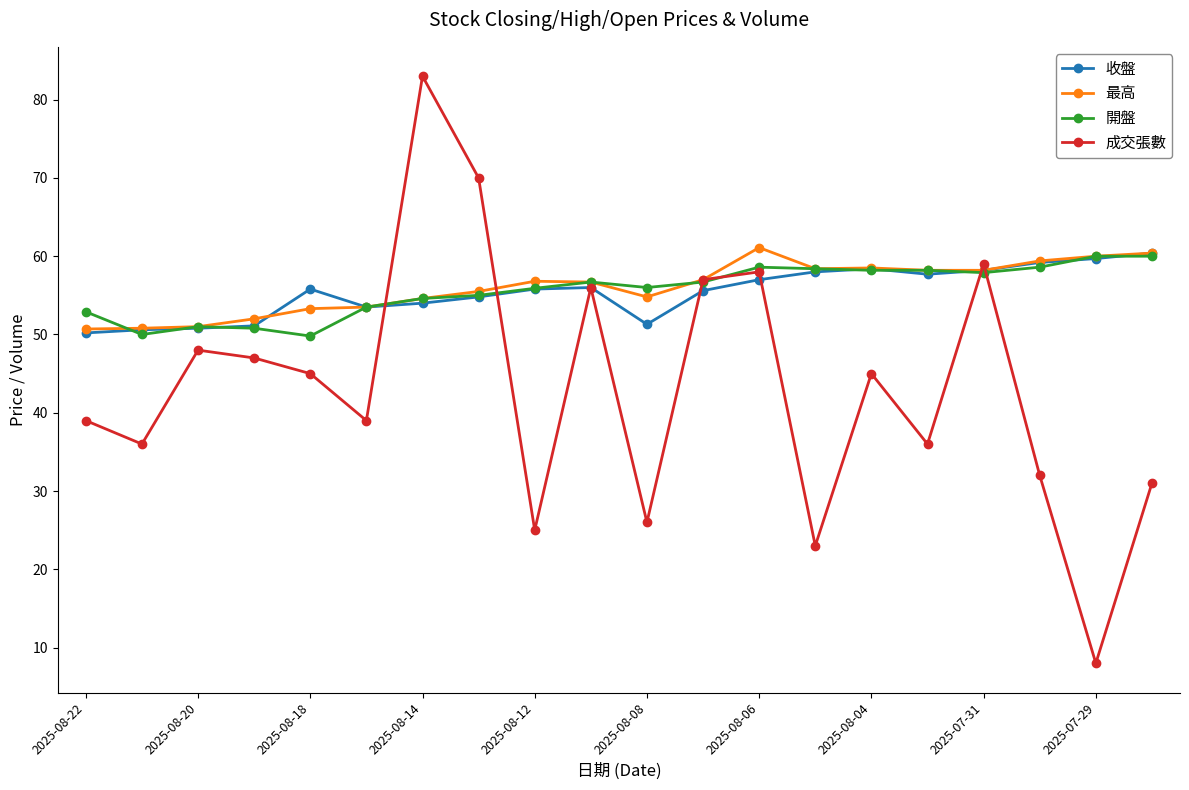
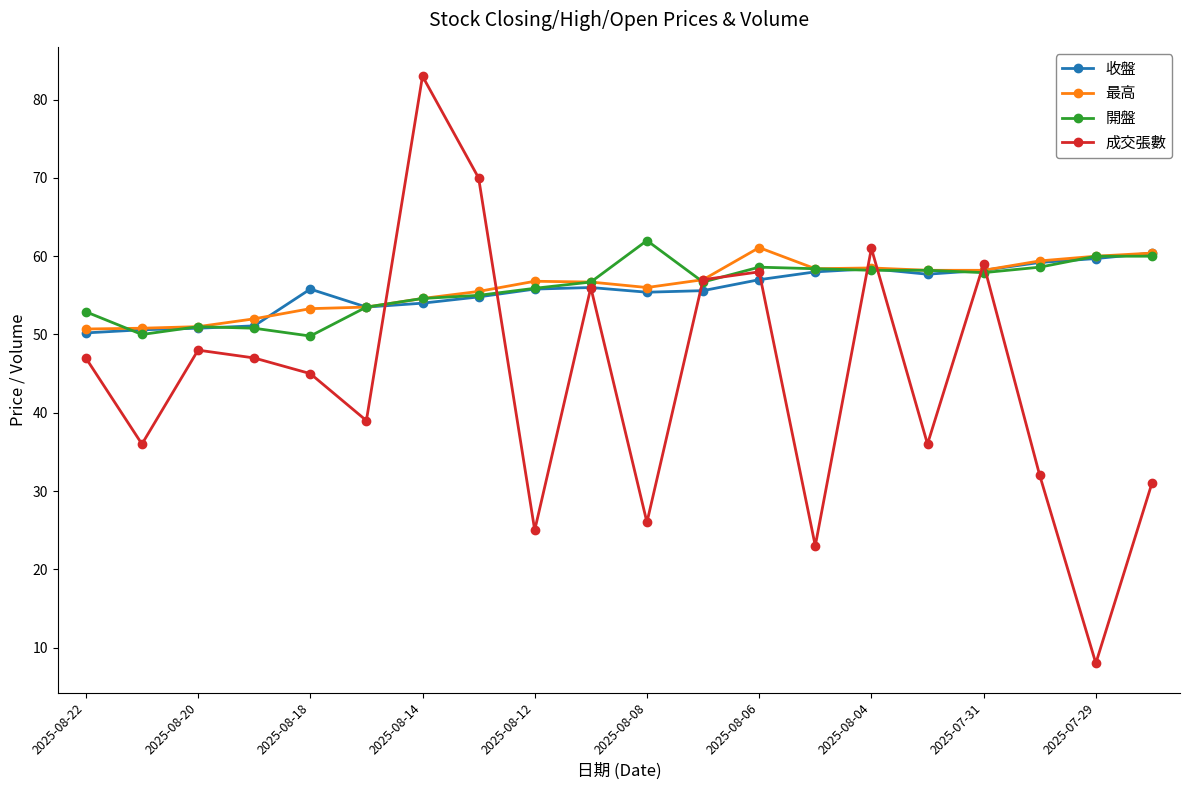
成交張數, 2025-08-22: 39 -> 47
收盤, 2025-08-08: 51 -> 55
最高, 2025-08-08: 55 -> 56
開盤, 2025-08-08: 56 -> 62
成交張數, 2025-08-04: 45 -> 61
